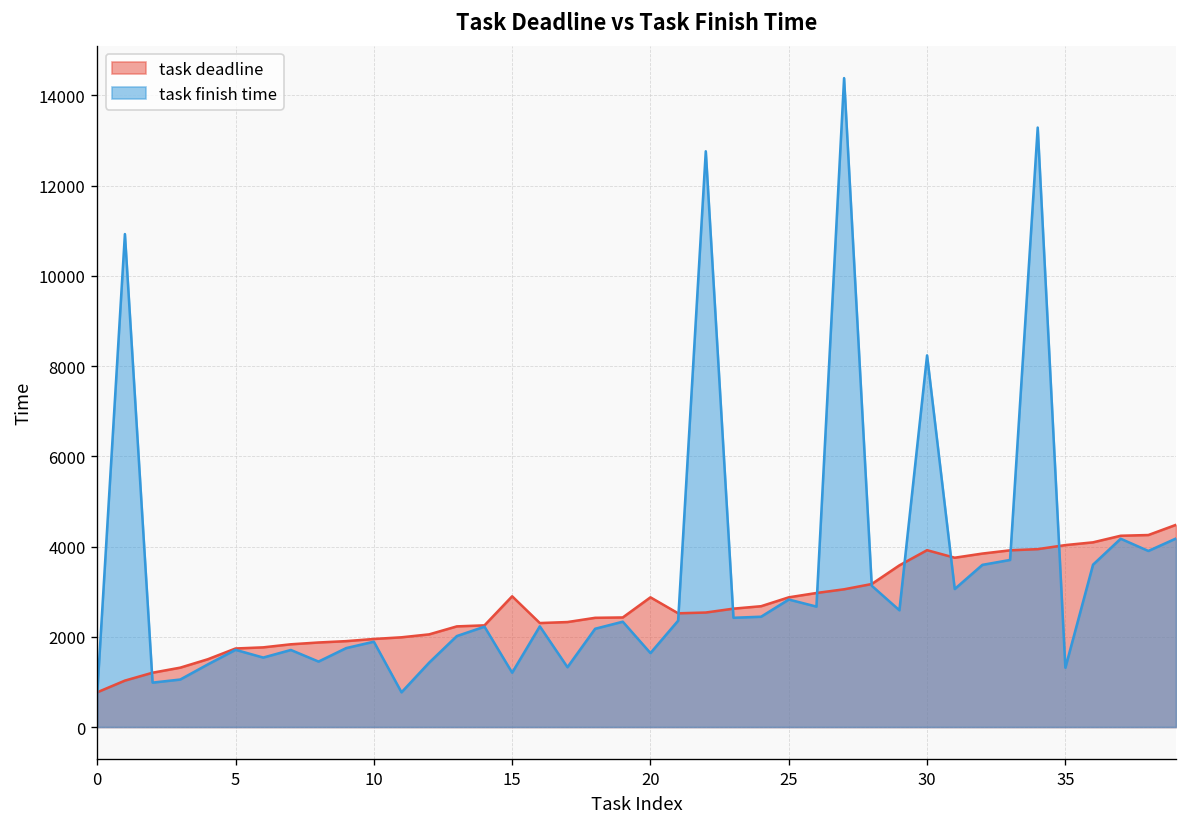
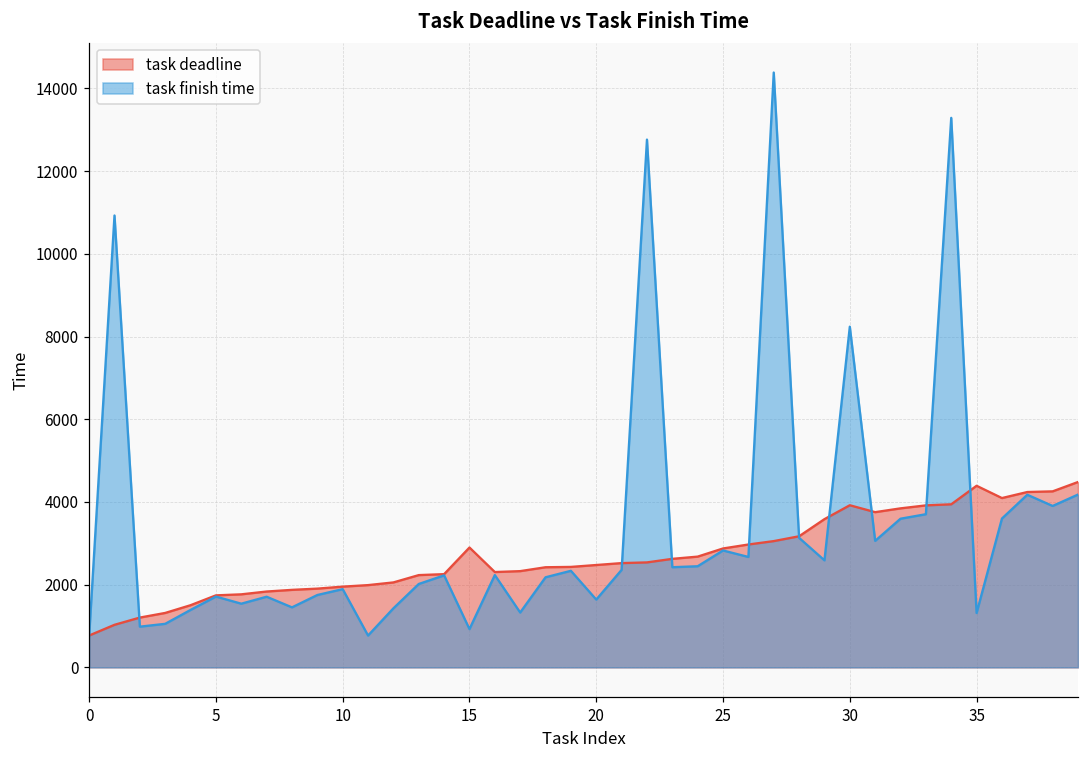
task finish time, 15: 1200 -> 900
task deadline, 20: 2900 -> 2500
task deadline, 35: 4000 -> 4400
